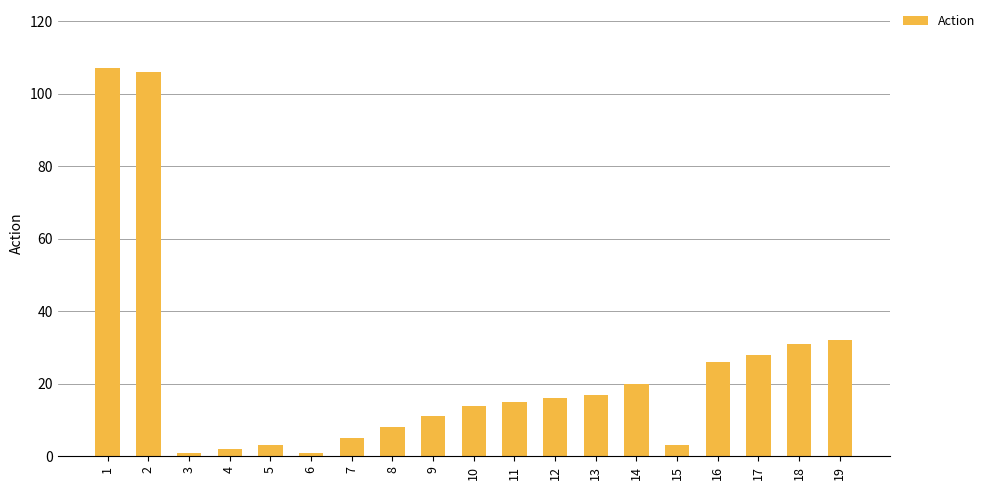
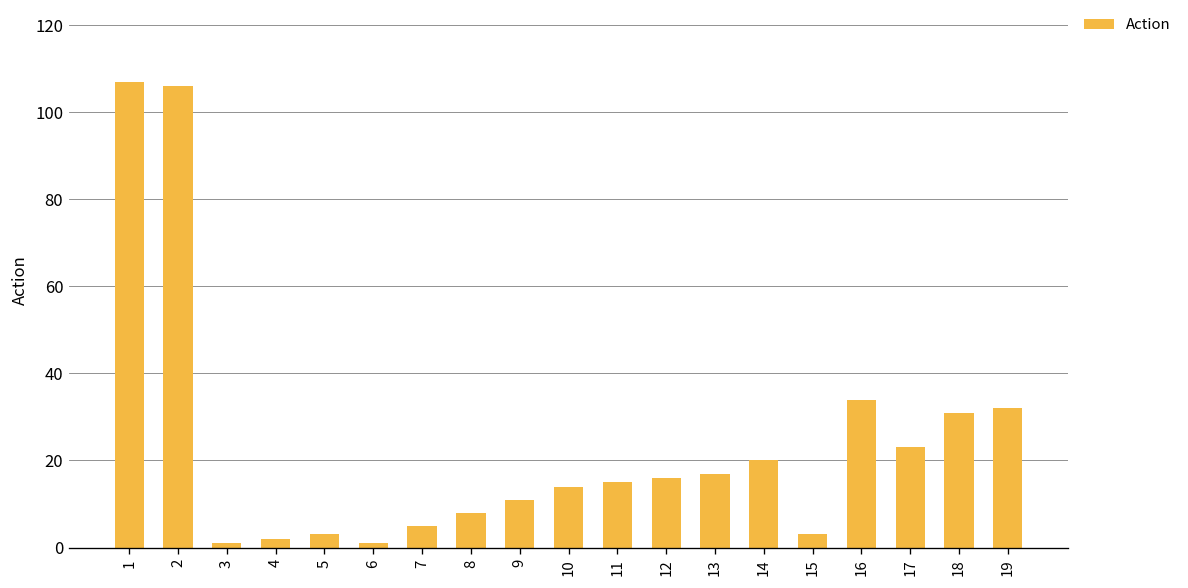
16: 26 -> 34
17: 28 -> 23
